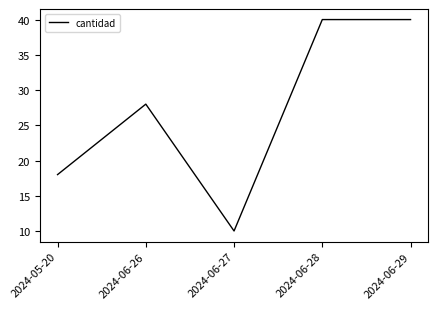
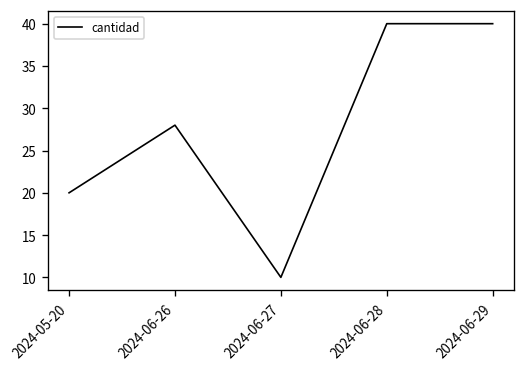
2024-05-20: 18 -> 20
